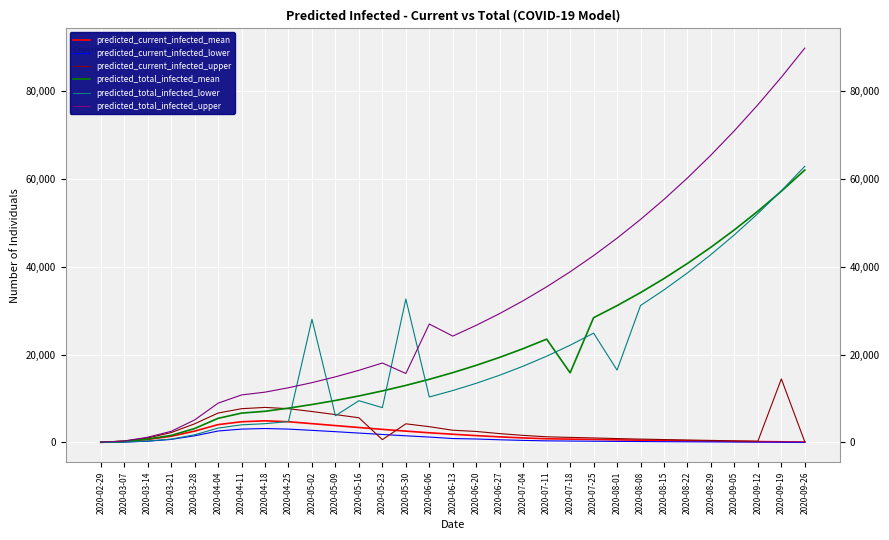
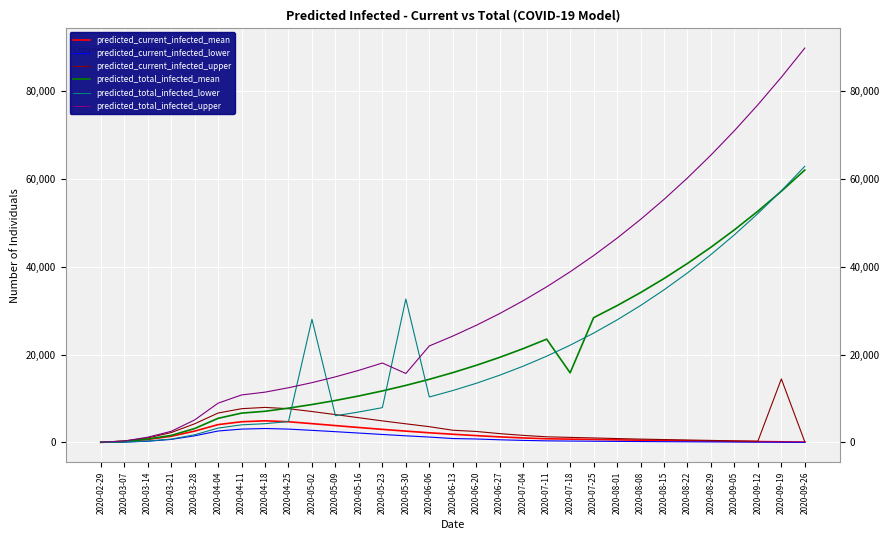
predicted_total_infected_lower, 2020-05-16: 9,000 -> 7,000
predicted_current_infected_upper, 2020-05-23: 1,000 -> 5,000
predicted_total_infected_upper, 2020-06-06: 27,000 -> 22,000
predicted_total_infected_lower, 2020-08-01: 16,000 -> 28,000
